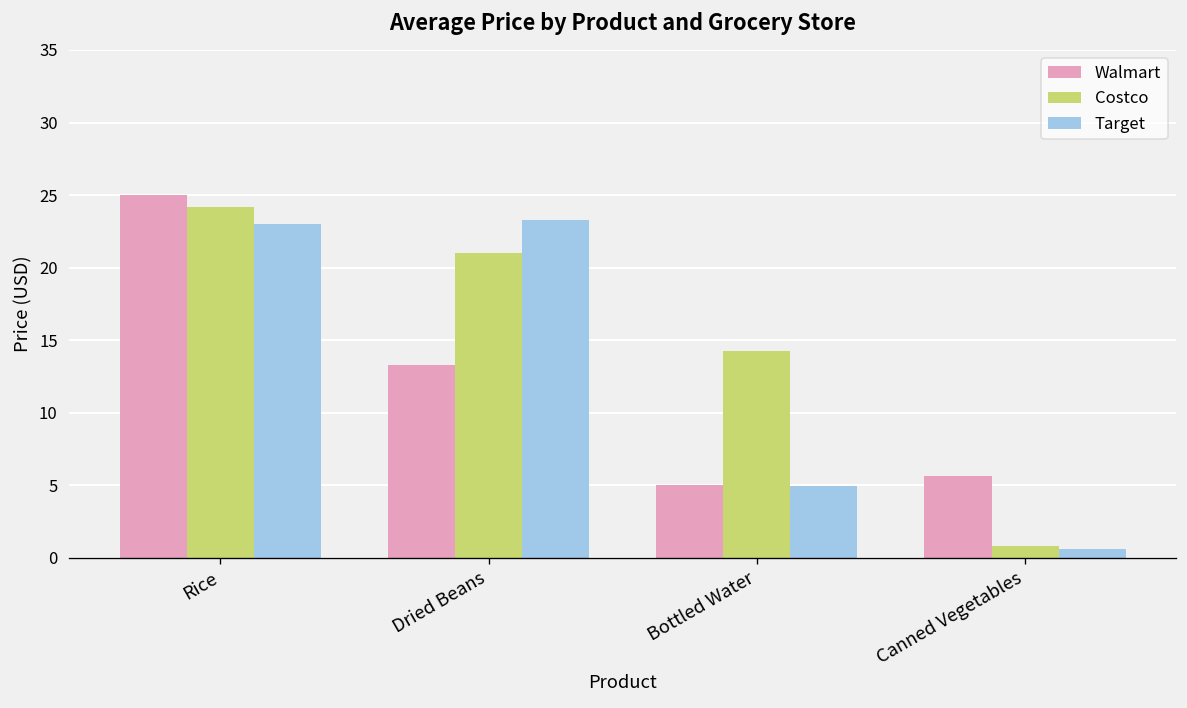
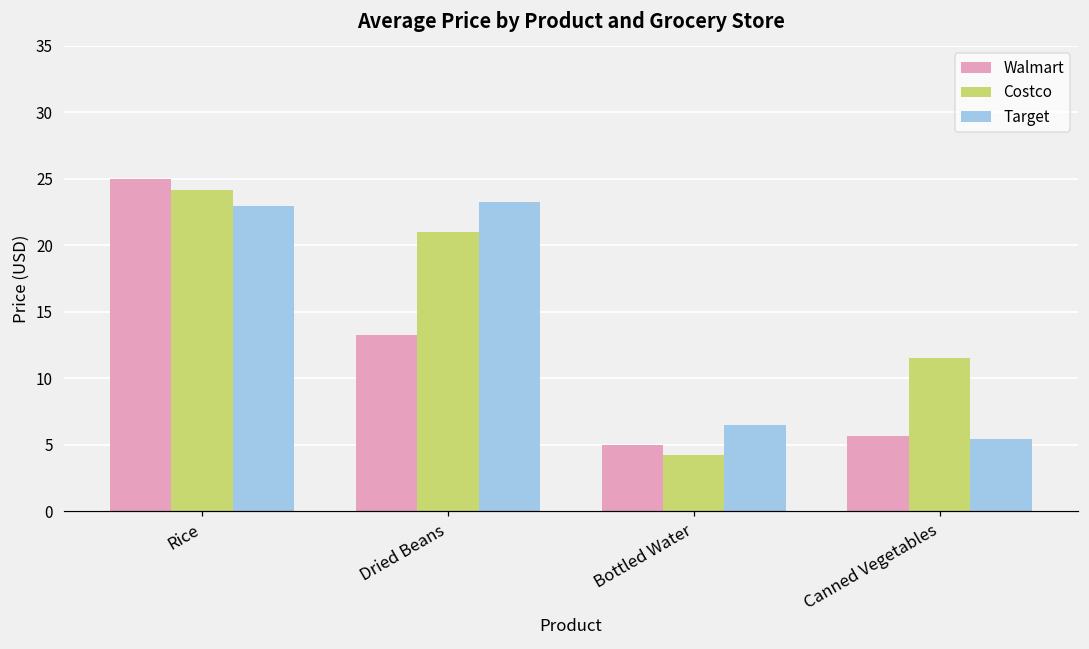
Costco, Bottled Water: 14.2 -> 4.3
Target, Bottled Water: 5.0 -> 6.5
Costco, Canned Vegetables: 0.9 -> 11.5
Target, Canned Vegetables: 0.7 -> 5.5
